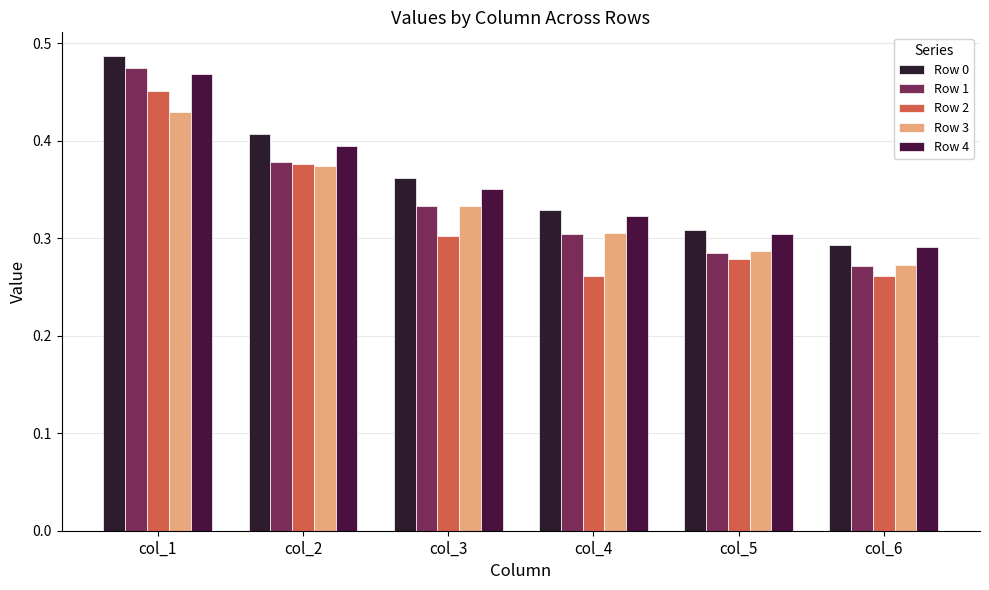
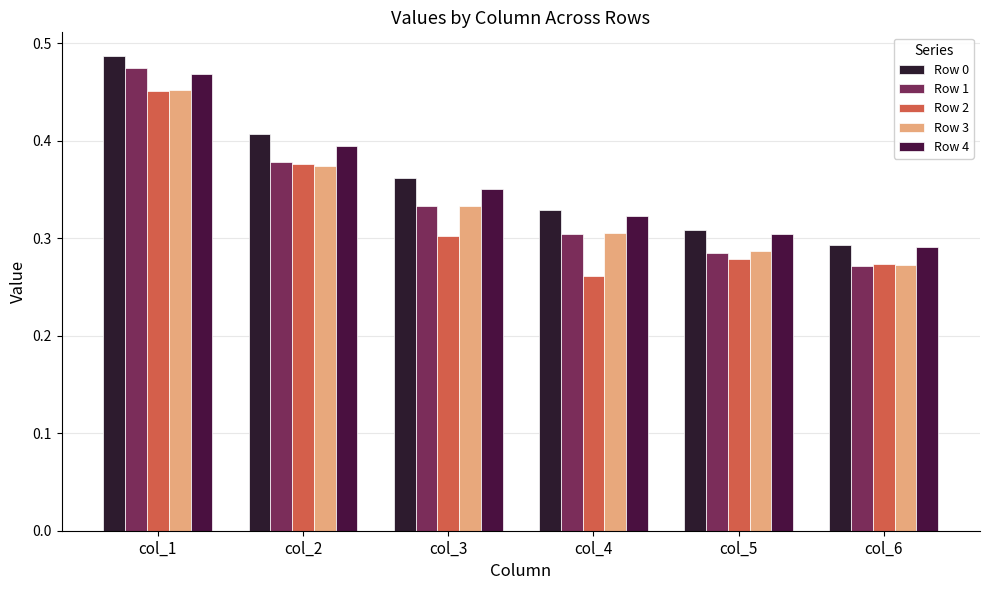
Row 3, col_1: 0.43 -> 0.45
Row 2, col_6: 0.26 -> 0.27
